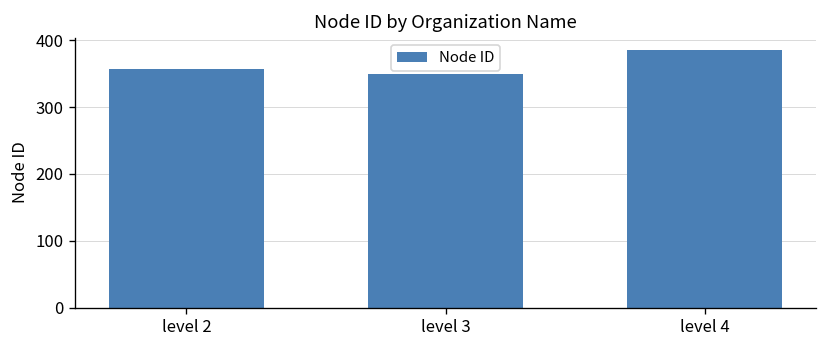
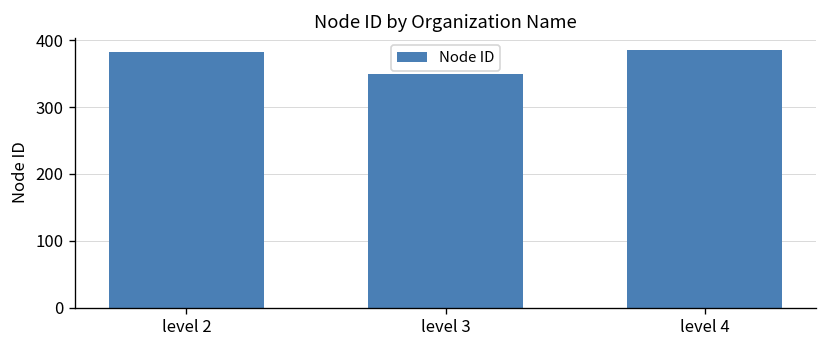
level 2: 360 -> 380
